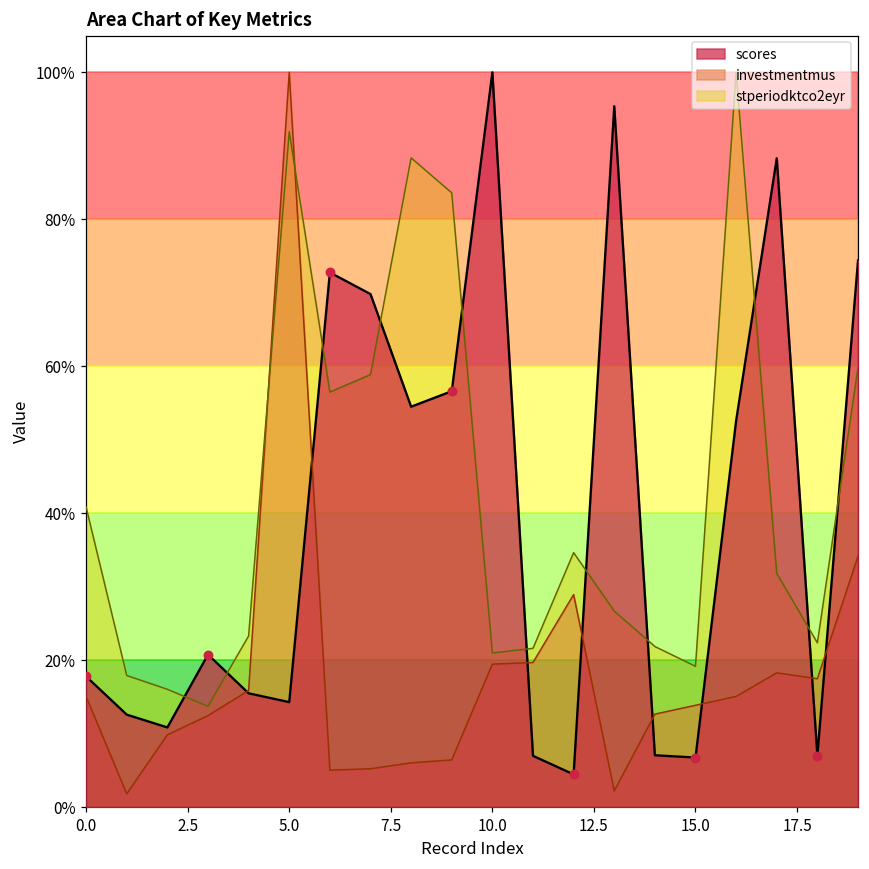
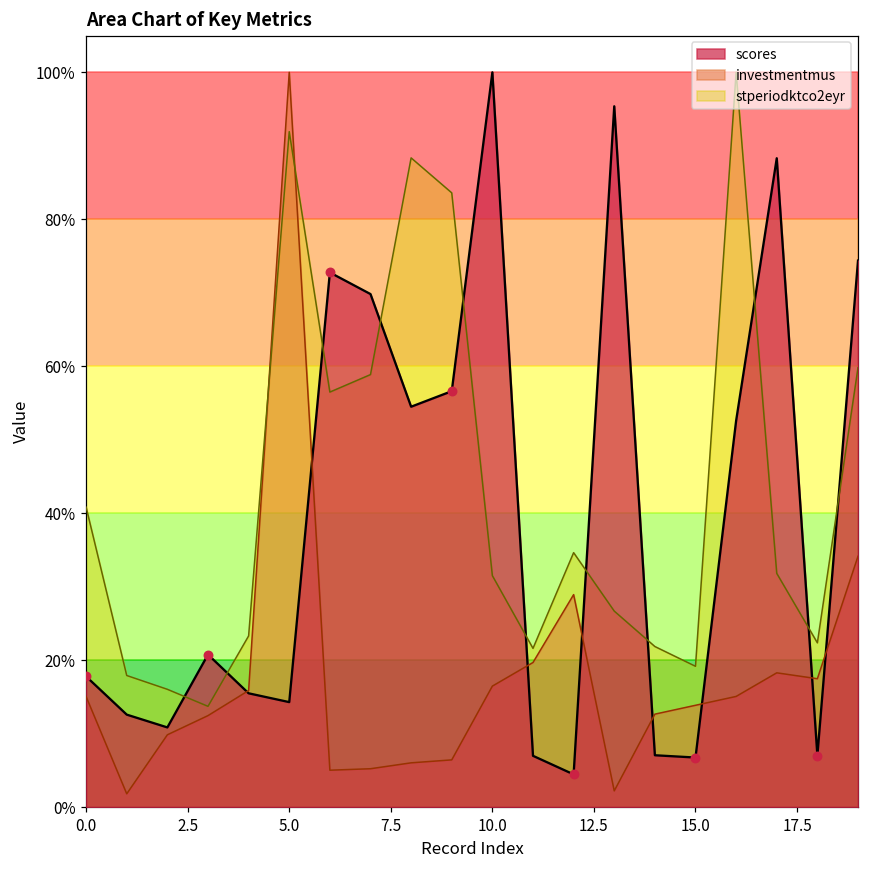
investmentmus, 10.0: 19% -> 16%
stperiodktco2eyr, 10.0: 21% -> 31%
